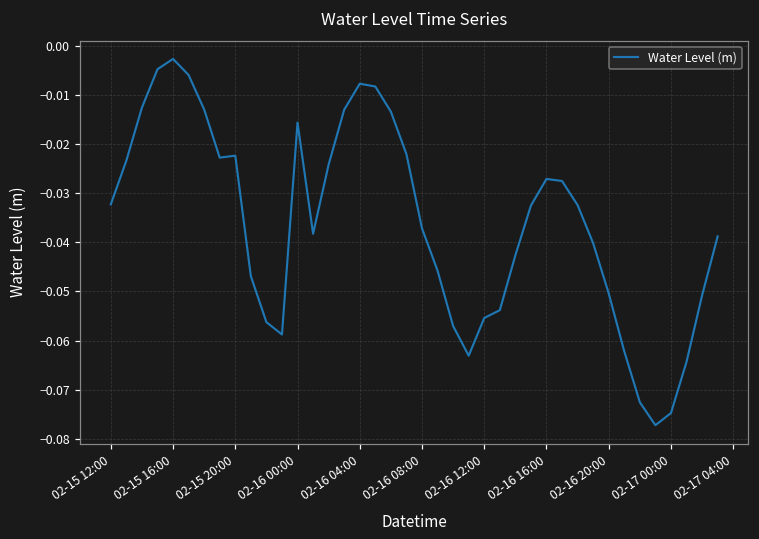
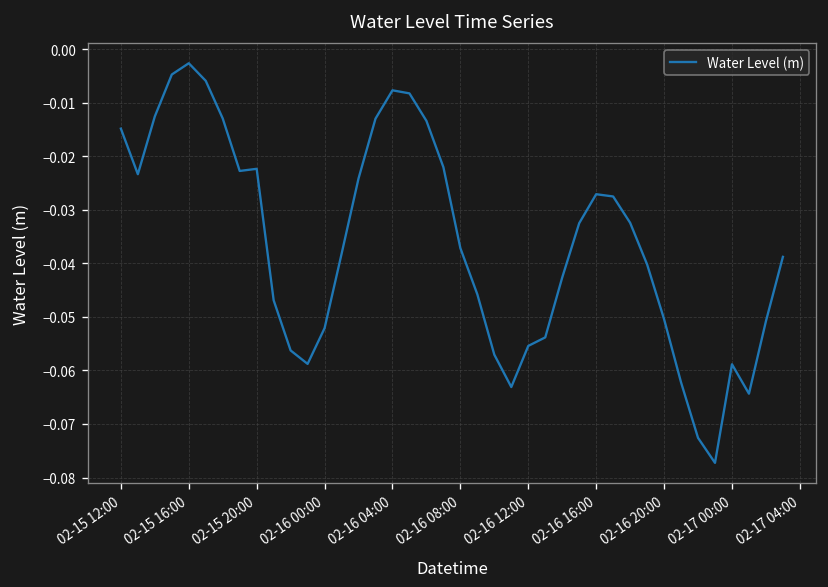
02-15 12:00: -0.032 -> -0.015
02-16 00:00: -0.016 -> -0.052
02-17 00:00: -0.075 -> -0.059
